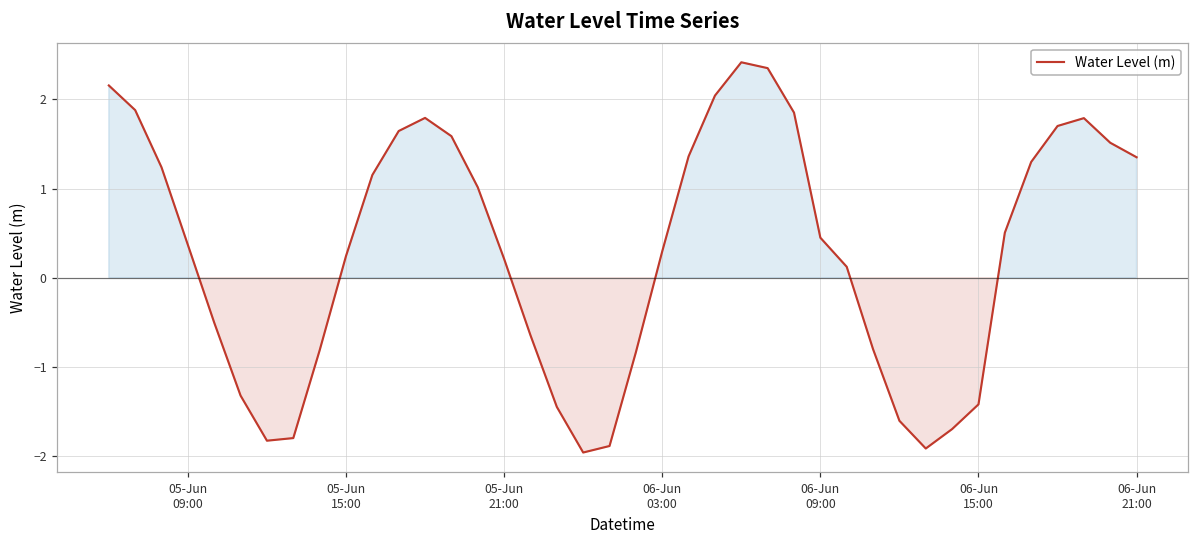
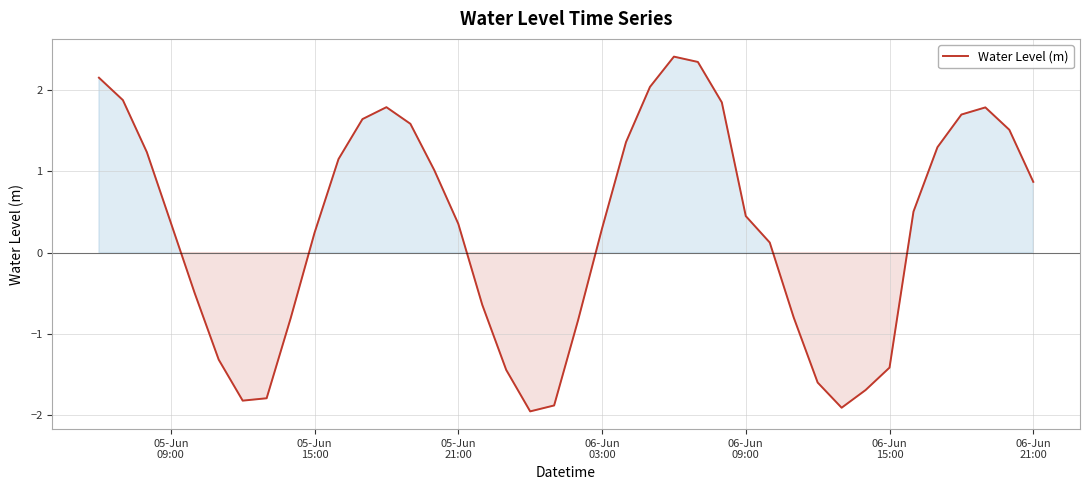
05-Jun 21:00: 0.2 -> 0.4
06-Jun 21:00: 1.4 -> 0.9
